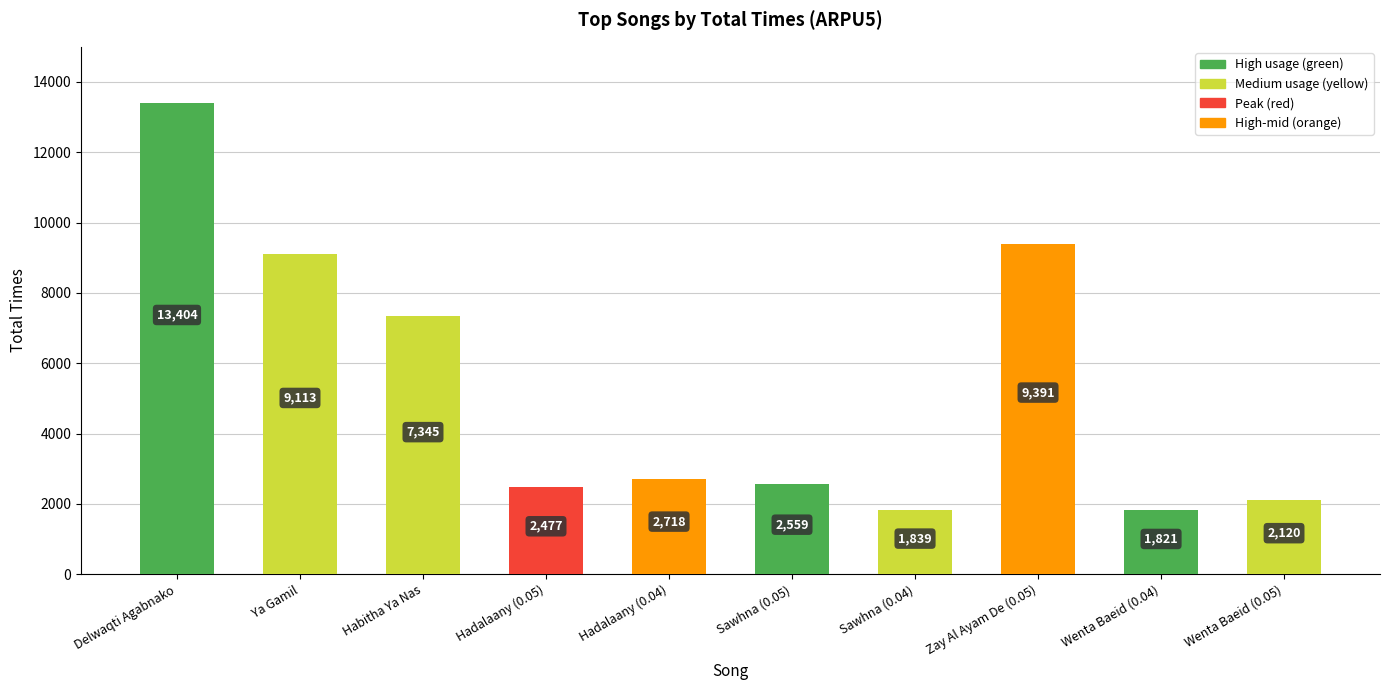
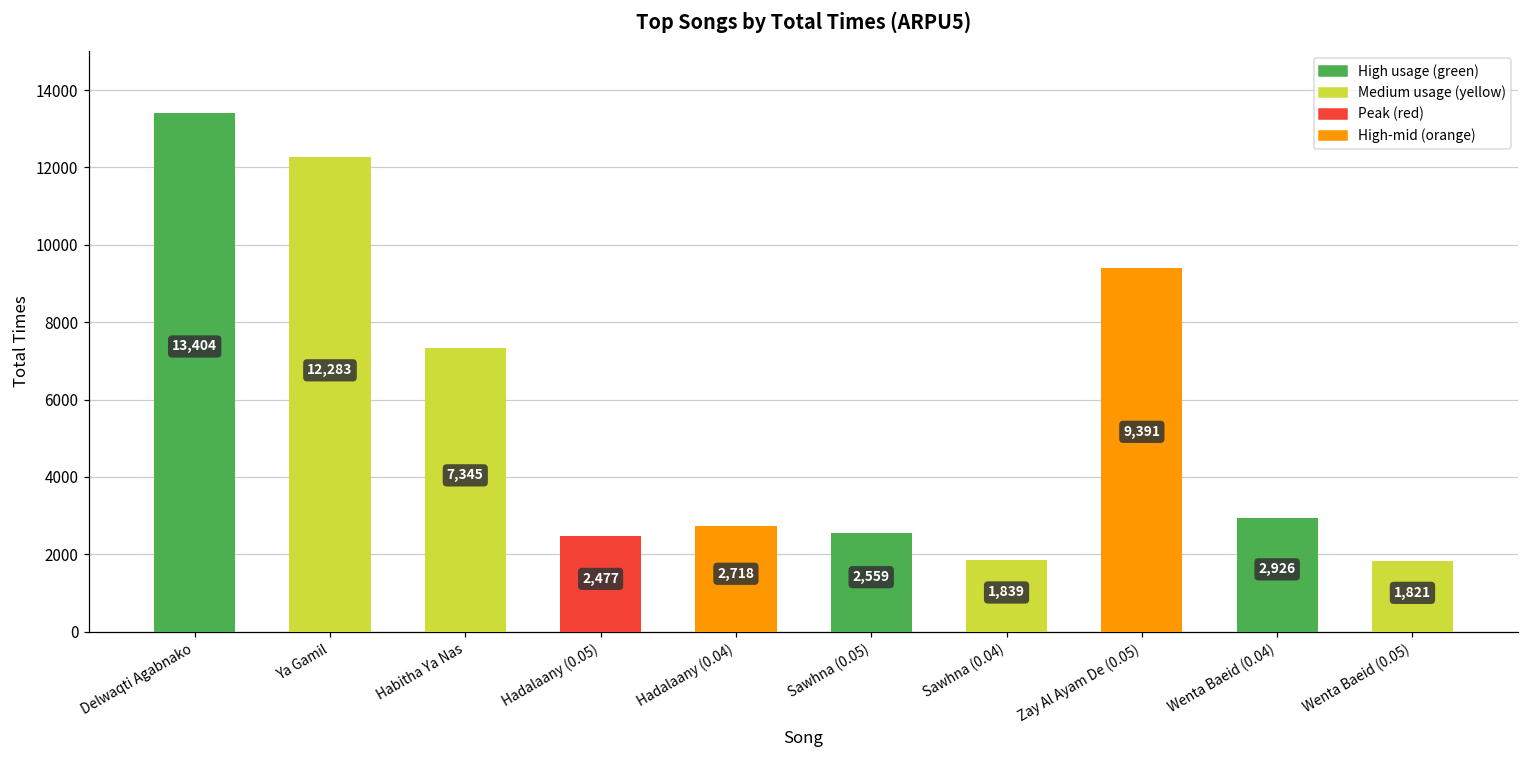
Ya Gamil: 9,113 -> 12,283
Wenta Baeid (0.04): 1,821 -> 2,926
Wenta Baeid (0.05): 2,120 -> 1,821
